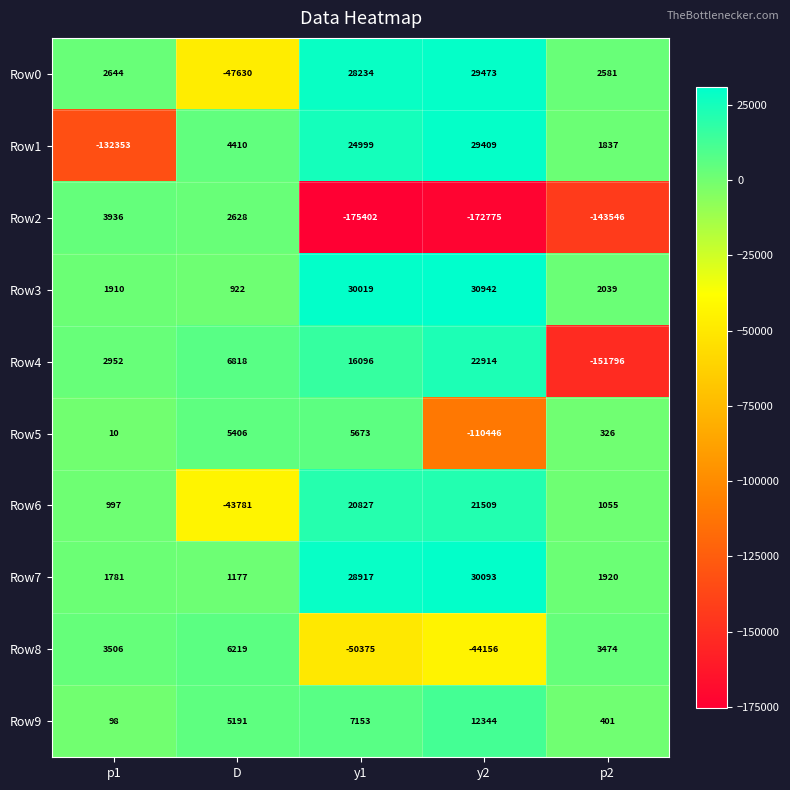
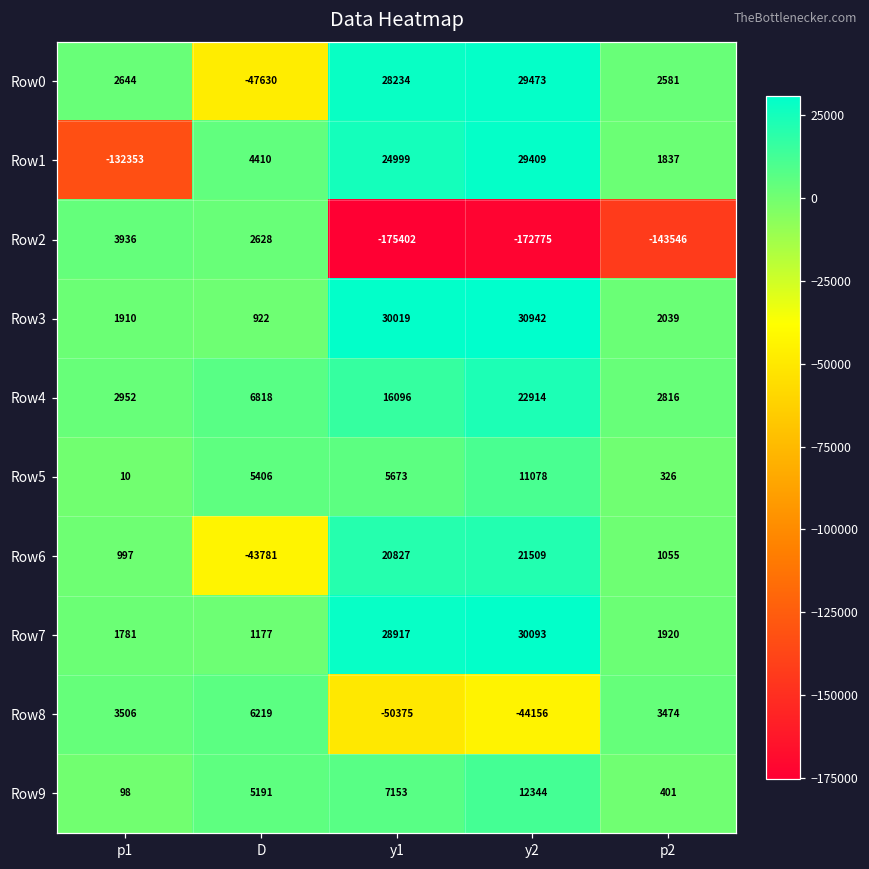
Row4, p2: -151796 -> 2816
Row5, y2: -110446 -> 11078
